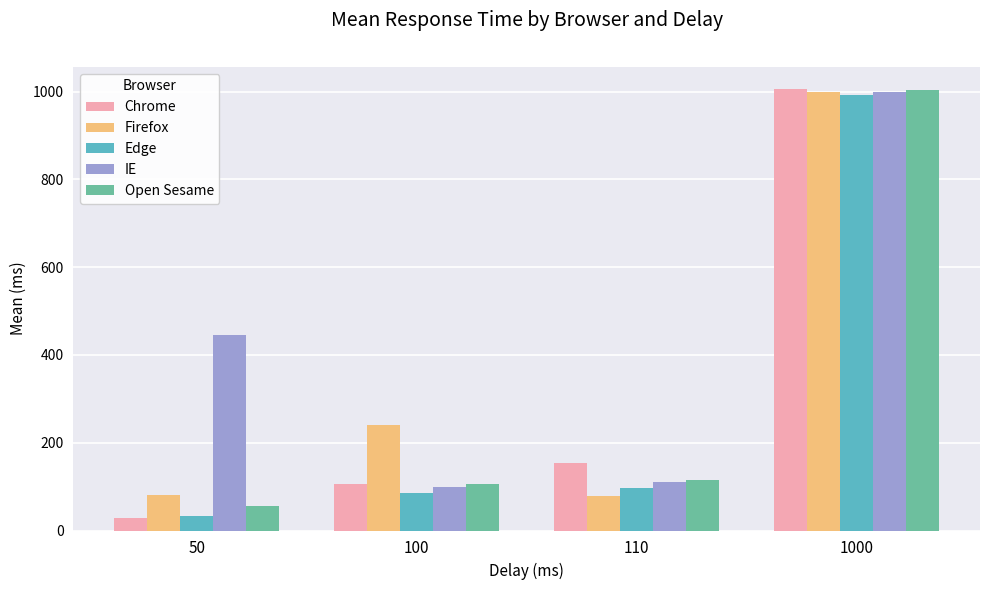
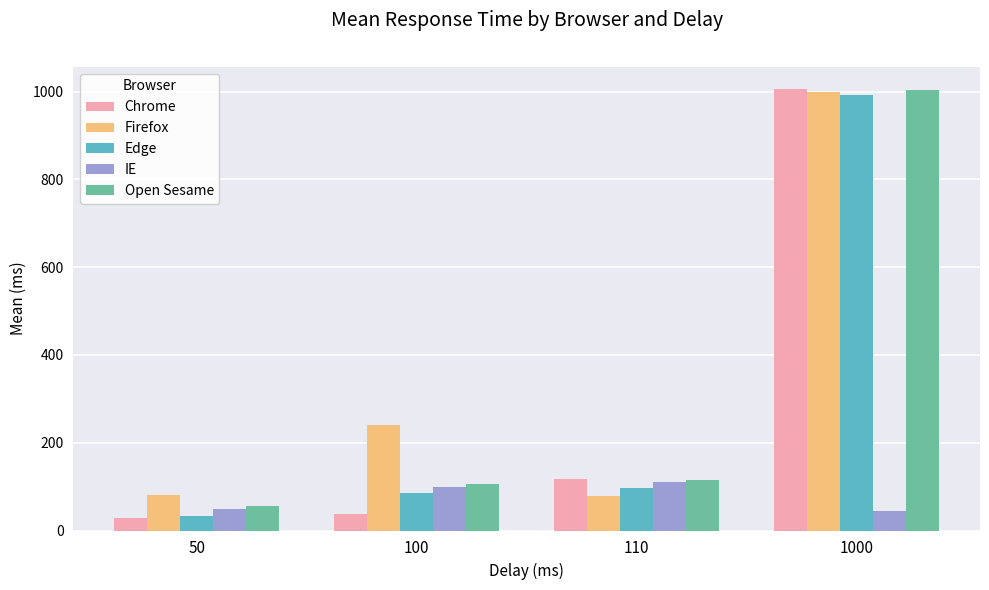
IE, 50: 450 -> 50
Chrome, 100: 110 -> 40
Chrome, 110: 150 -> 120
IE, 1000: 1000 -> 40
